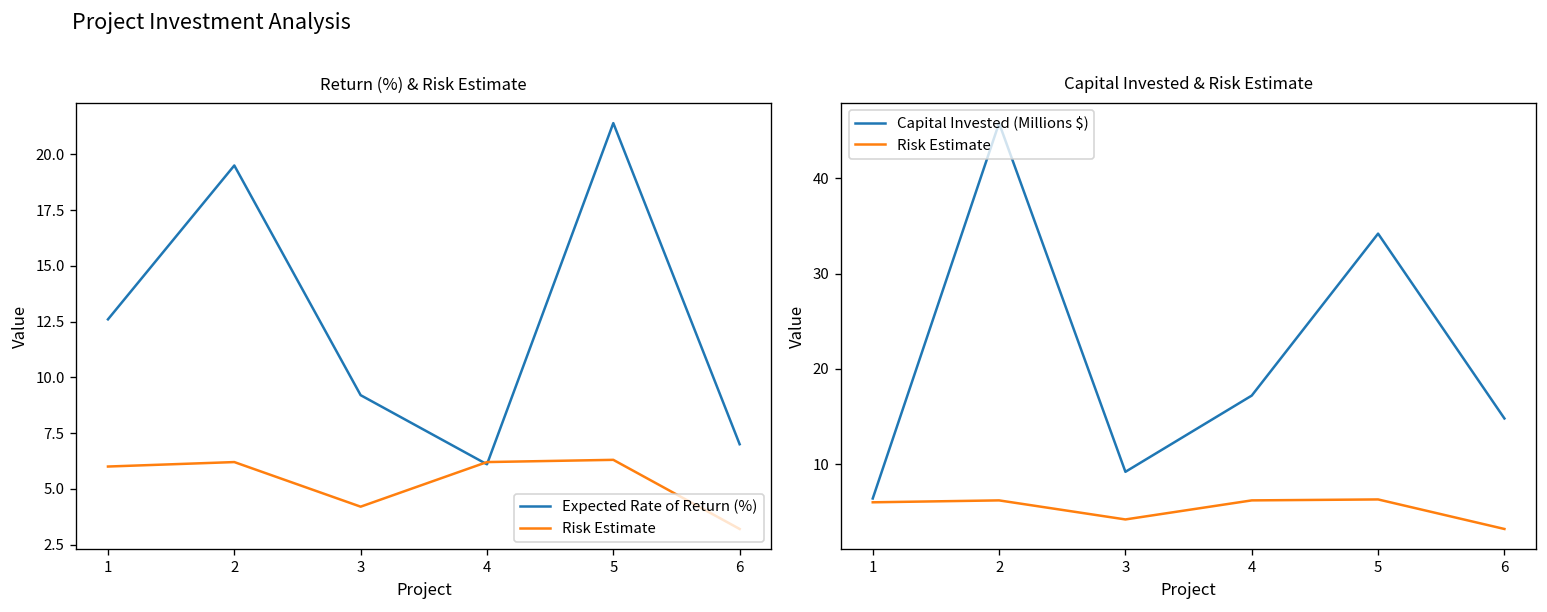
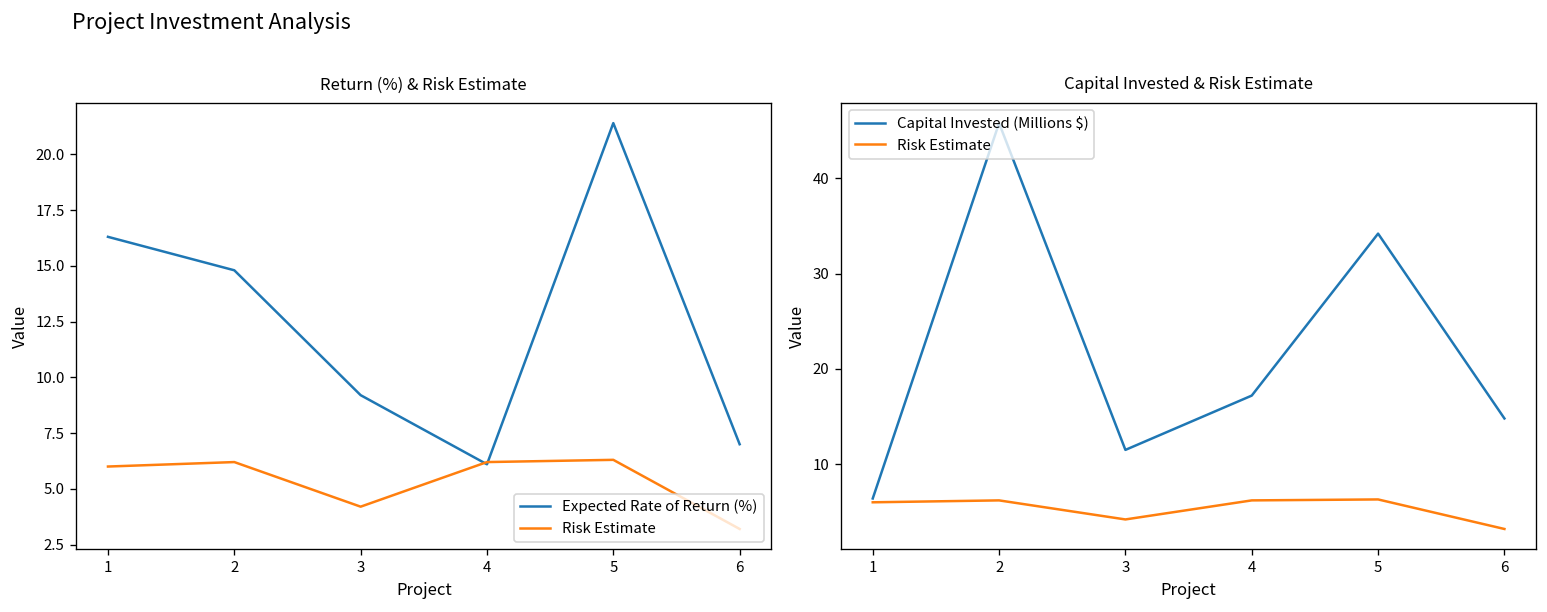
Return (%) & Risk Estimate, Expected Rate of Return (%), 1: 12.6 -> 16.3
Return (%) & Risk Estimate, Expected Rate of Return (%), 2: 19.5 -> 14.8
Capital Invested & Risk Estimate, Capital Invested (Millions $), 3: 9 -> 12
